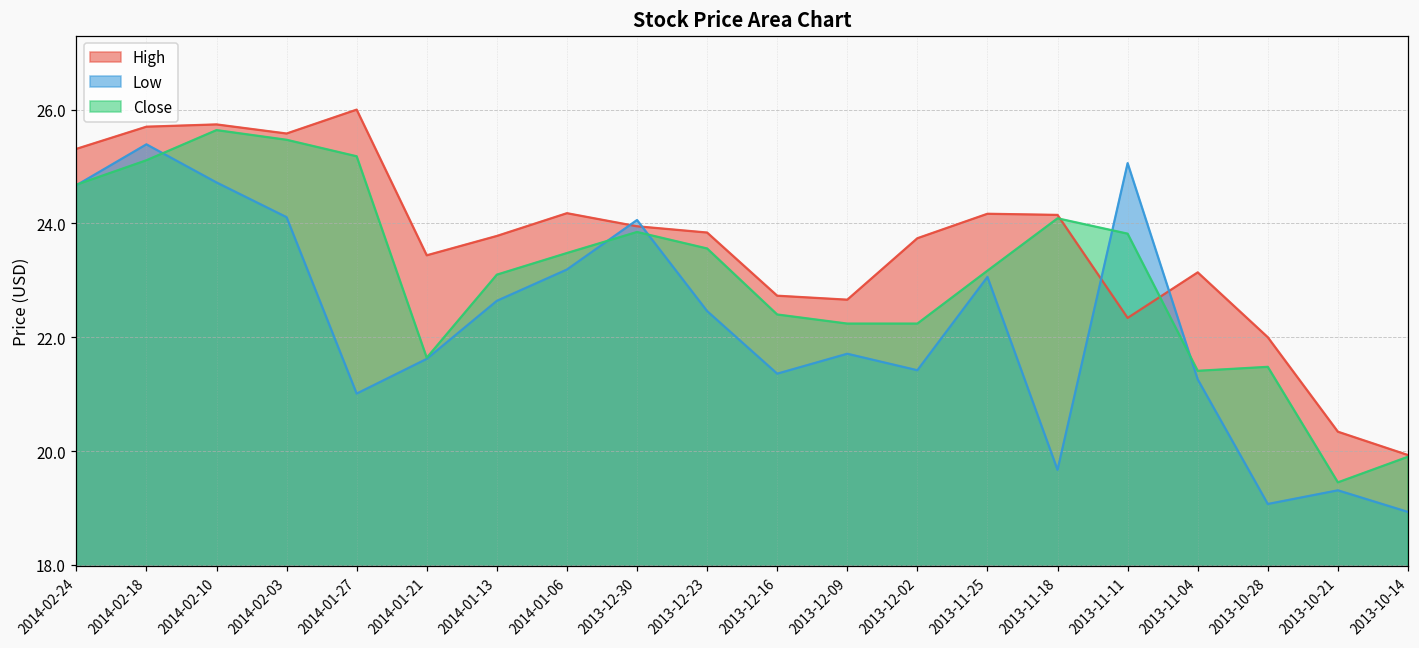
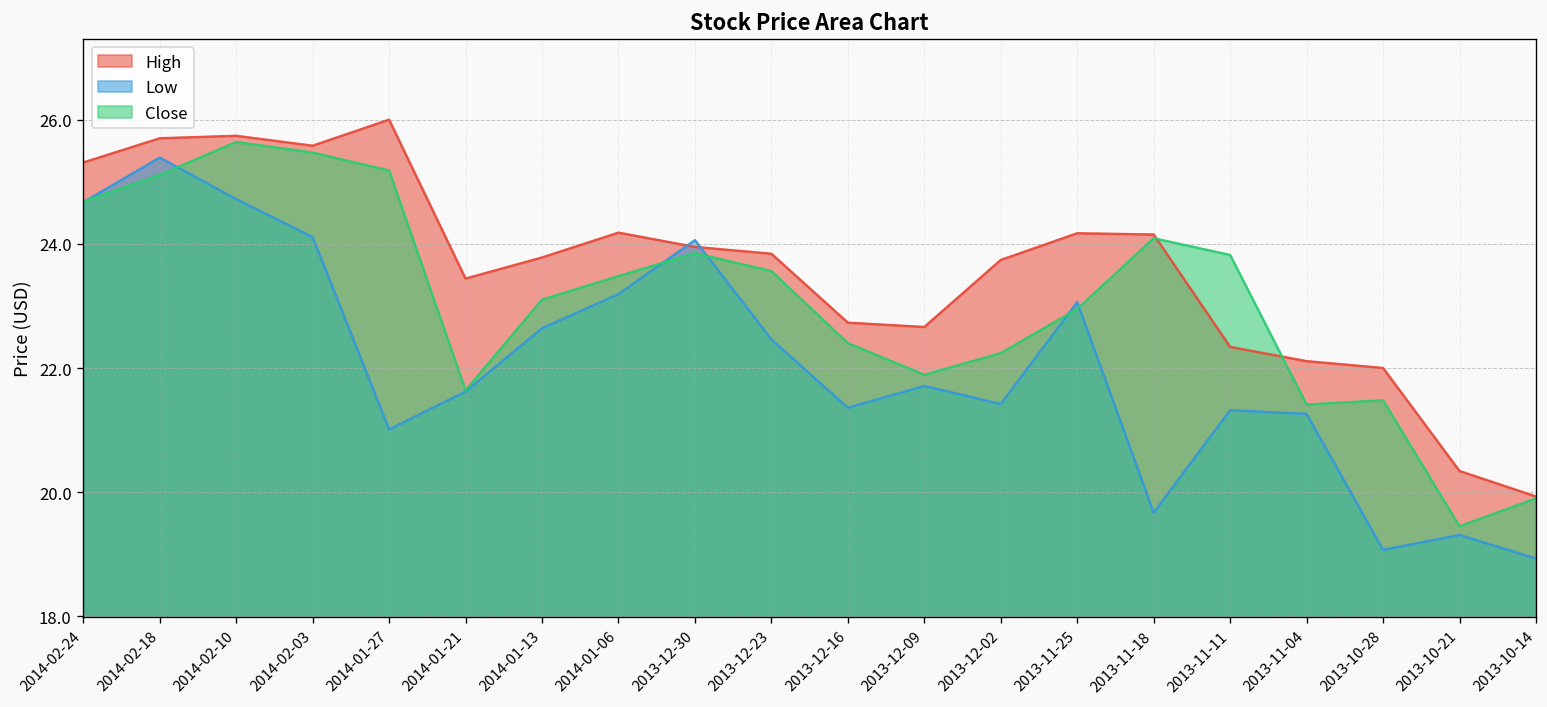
Close, 2013-12-09: 22.2 -> 21.9
Close, 2013-11-25: 23.2 -> 23.0
Low, 2013-11-11: 25.1 -> 21.3
High, 2013-11-04: 23.1 -> 22.1
